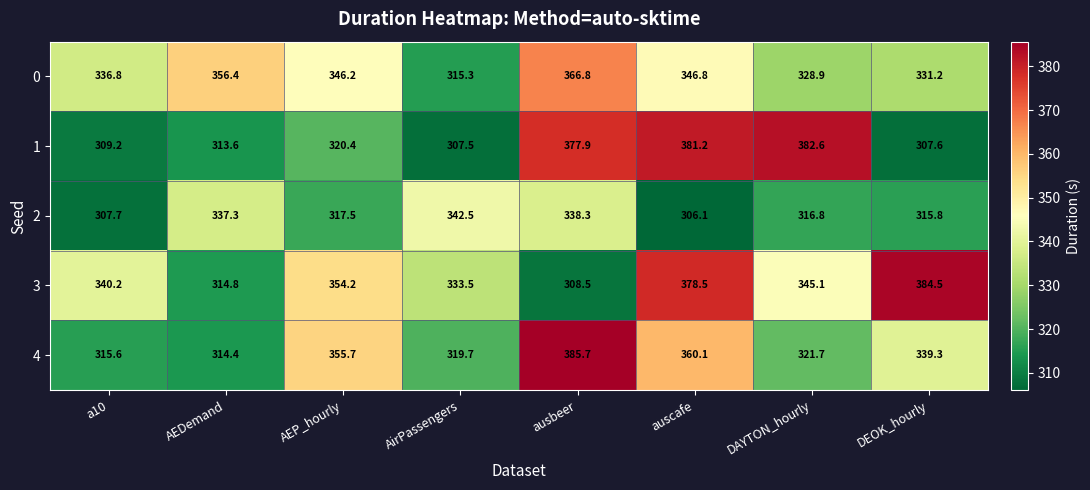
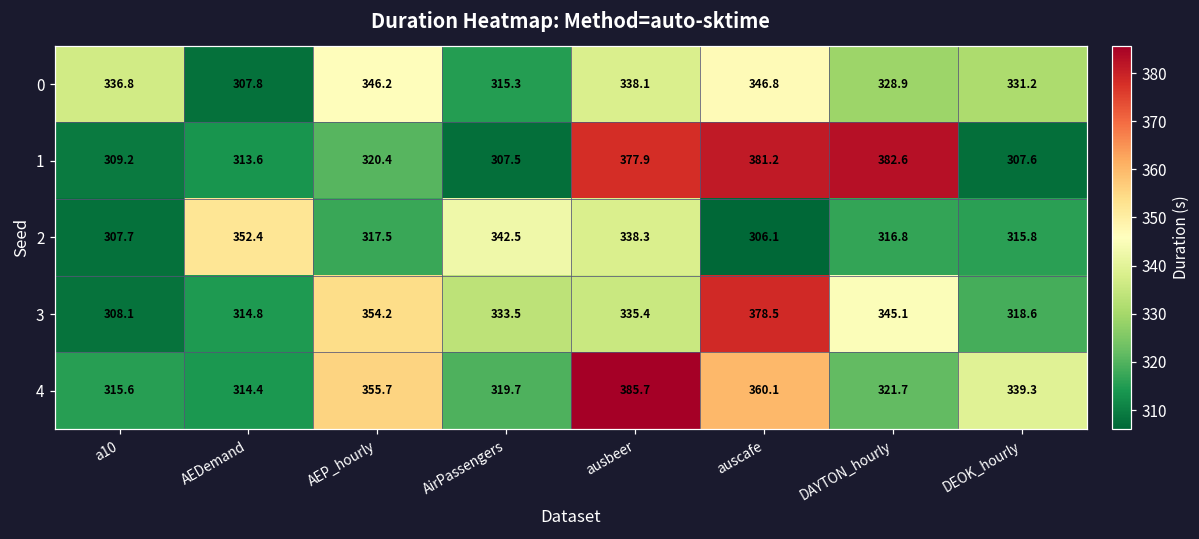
0, AEDemand: 356.4 -> 307.8
0, ausbeer: 366.8 -> 338.1
2, AEDemand: 337.3 -> 352.4
3, a10: 340.2 -> 308.1
3, ausbeer: 308.5 -> 335.4
3, DEOK_hourly: 384.5 -> 318.6
